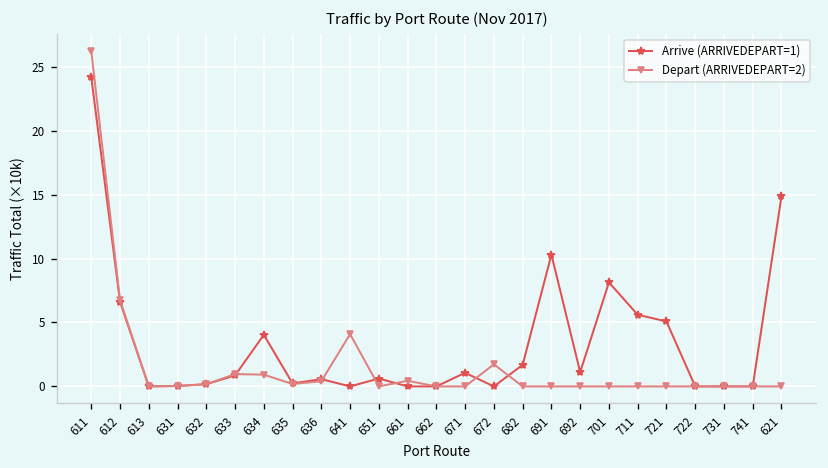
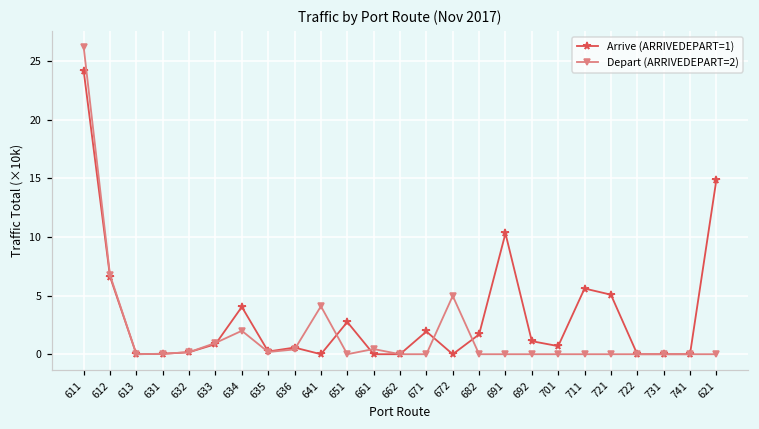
Depart (ARRIVEDEPART=2), 634: 0.9 -> 2.0
Arrive (ARRIVEDEPART=1), 651: 0.6 -> 2.7
Arrive (ARRIVEDEPART=1), 671: 1.1 -> 1.9
Depart (ARRIVEDEPART=2), 672: 1.7 -> 5.0
Arrive (ARRIVEDEPART=1), 701: 8.1 -> 0.7
